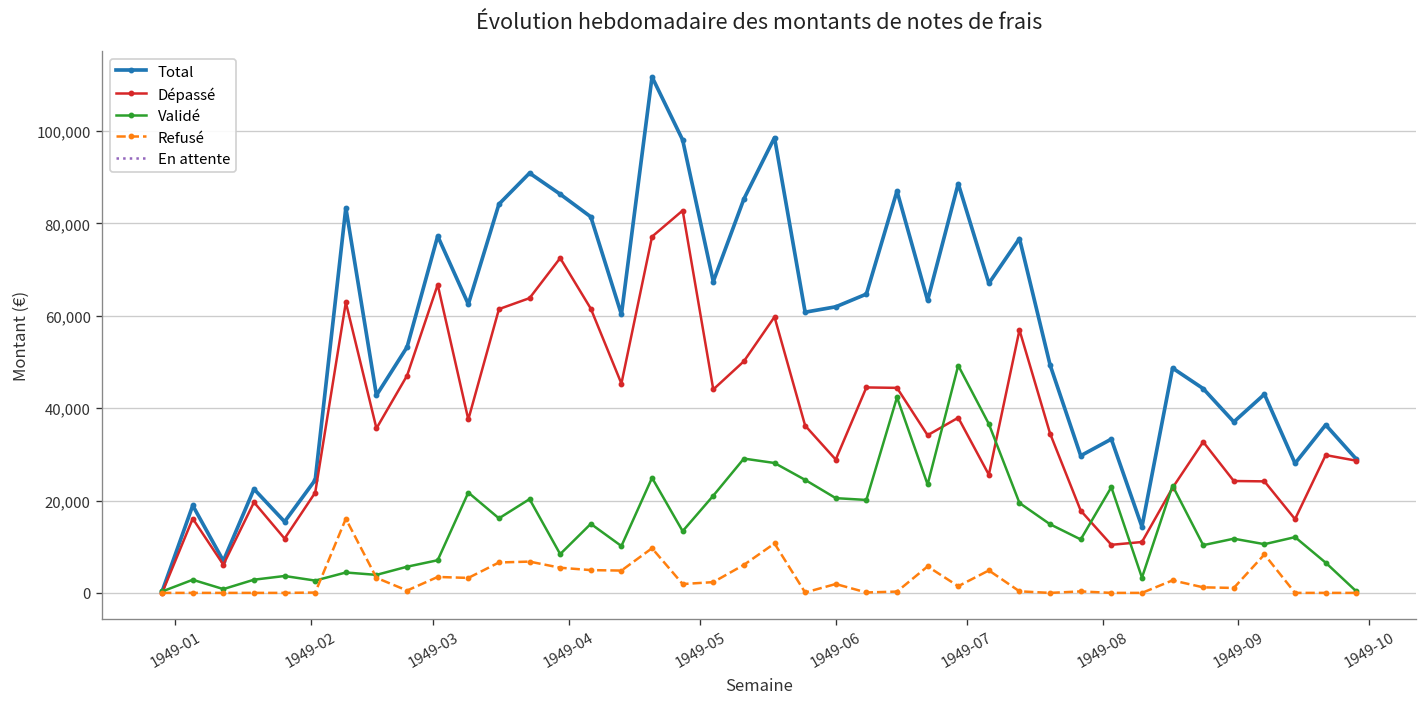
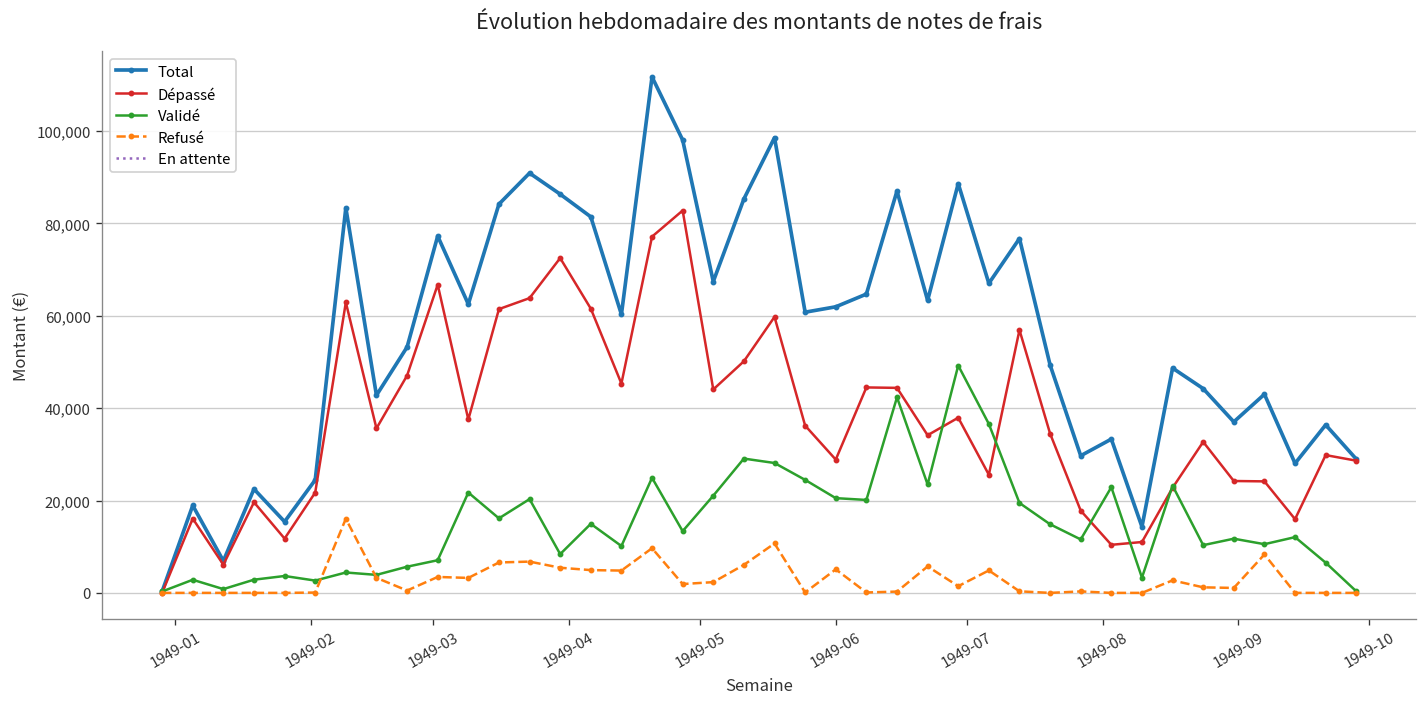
Refusé, 1949-06: 2,000 -> 5,000
